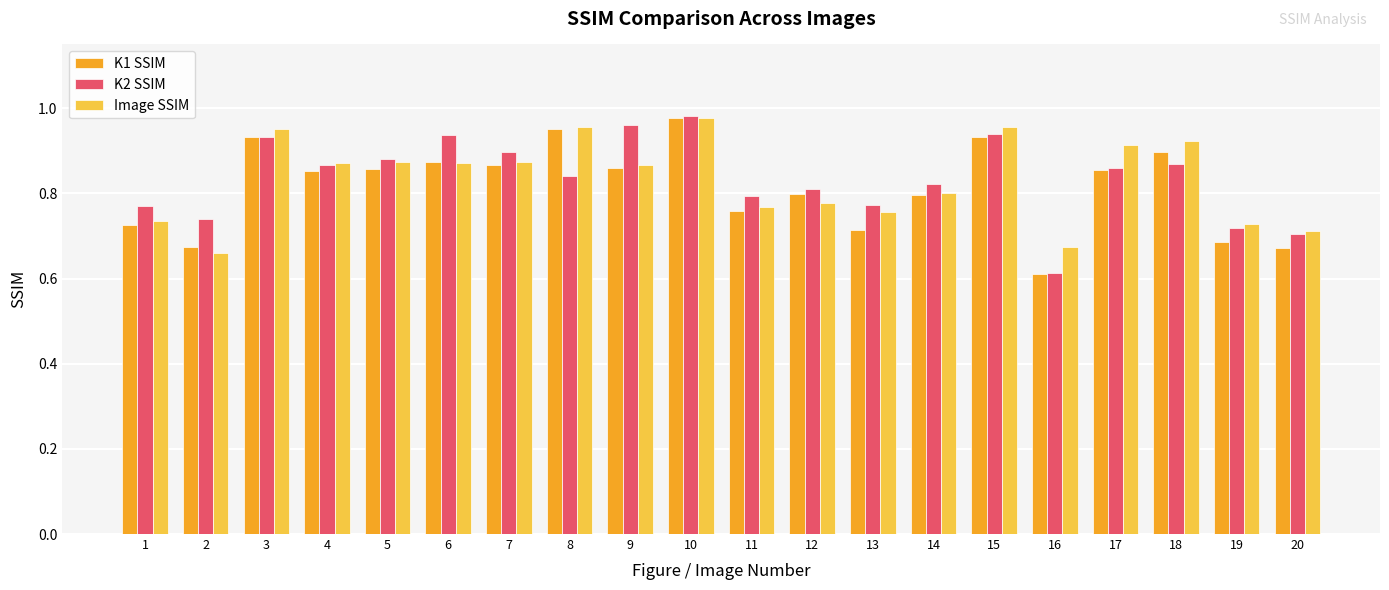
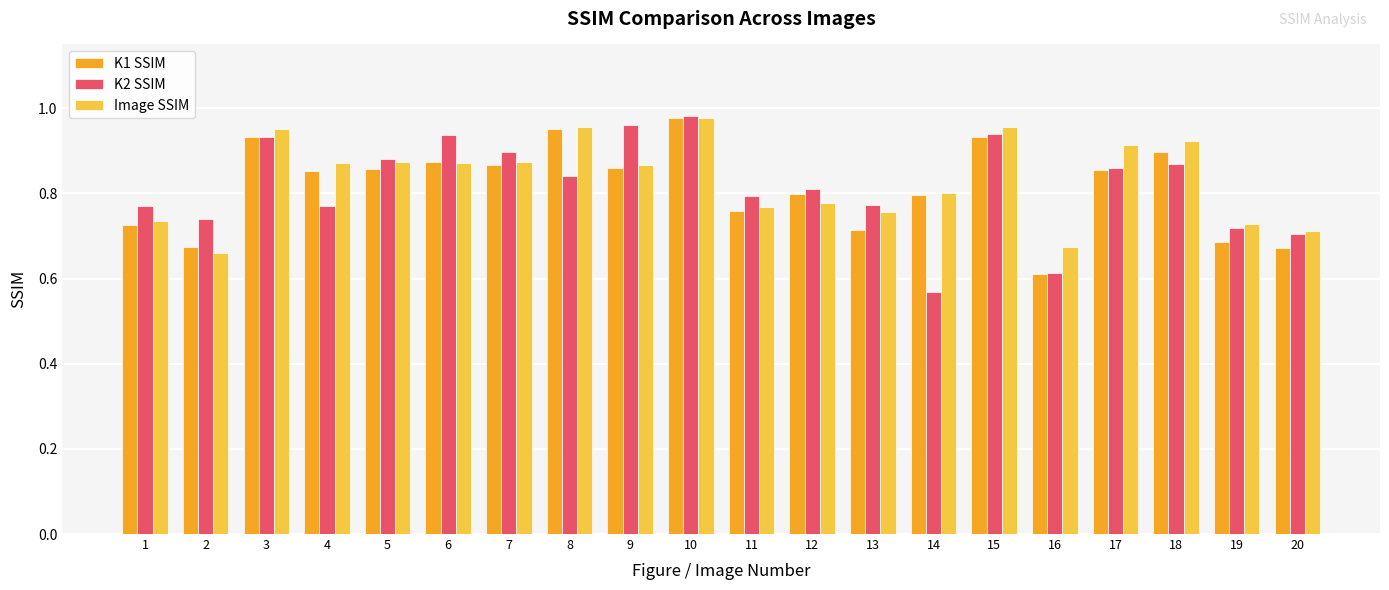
K2 SSIM, 4: 0.87 -> 0.77
K2 SSIM, 14: 0.82 -> 0.57
